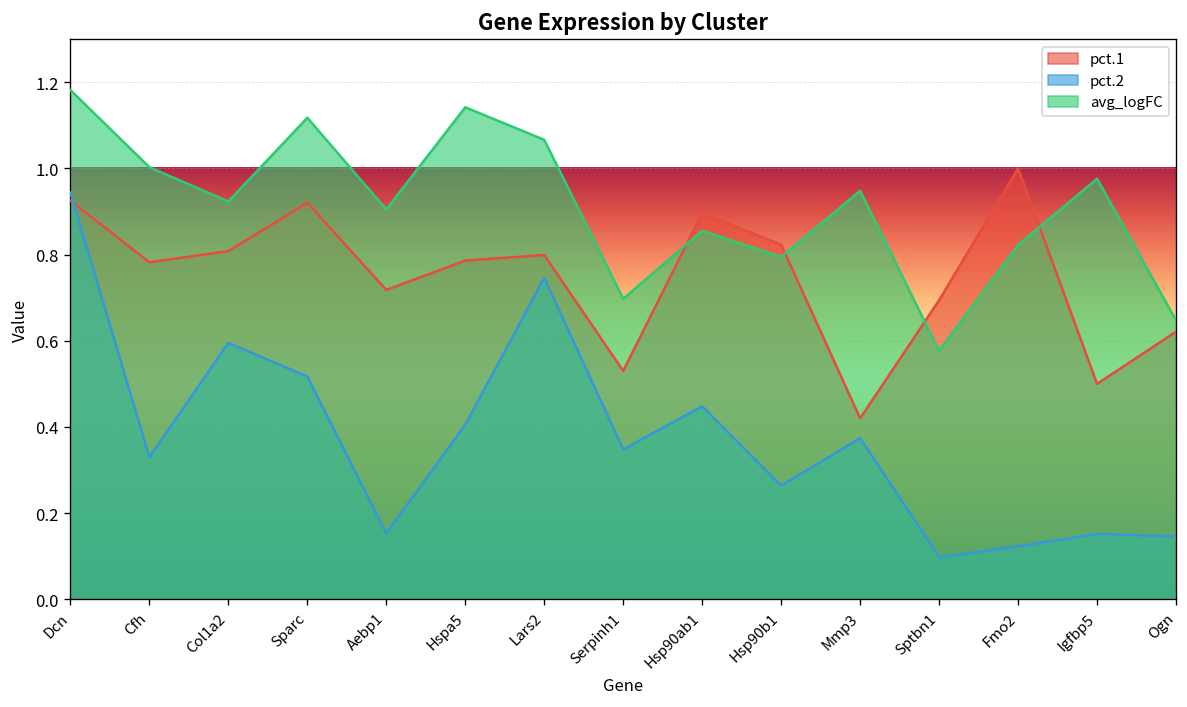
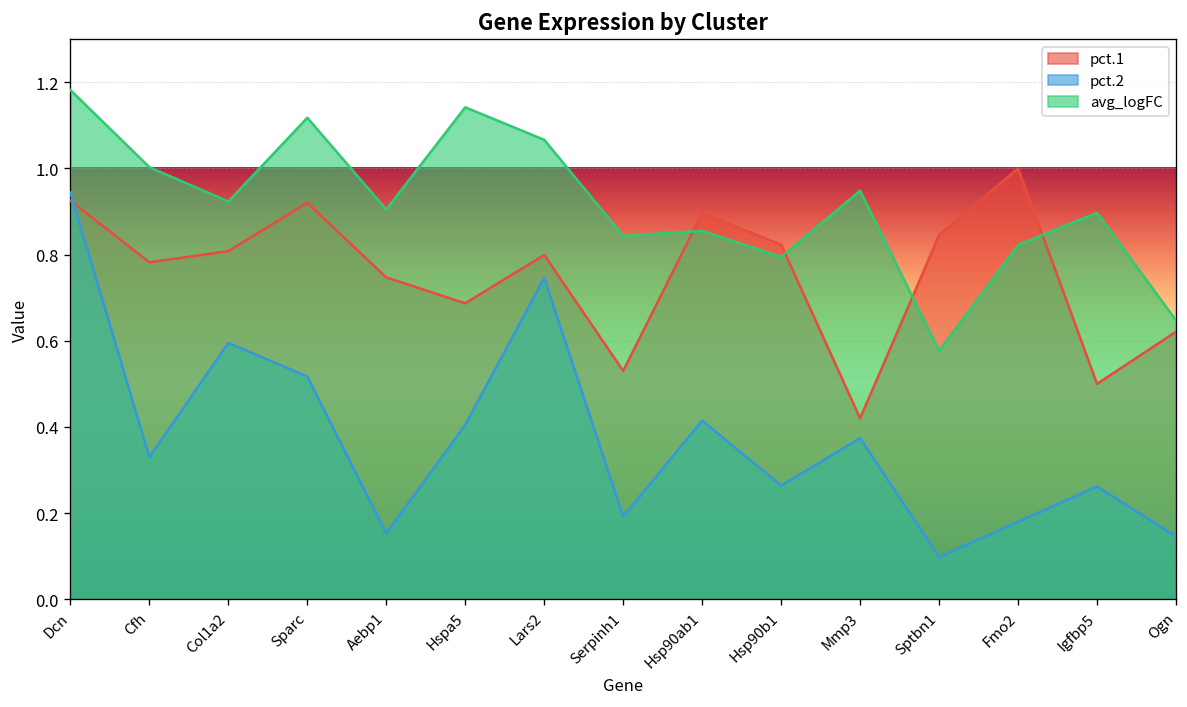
pct.1, Aebp1: 0.72 -> 0.75
pct.1, Hspa5: 0.79 -> 0.69
pct.2, Serpinh1: 0.35 -> 0.19
avg_logFC, Serpinh1: 0.70 -> 0.84
pct.2, Hsp90ab1: 0.45 -> 0.42
pct.1, Sptbn1: 0.69 -> 0.85
pct.2, Fmo2: 0.12 -> 0.18
pct.2, Igfbp5: 0.15 -> 0.26
avg_logFC, Igfbp5: 0.98 -> 0.90
